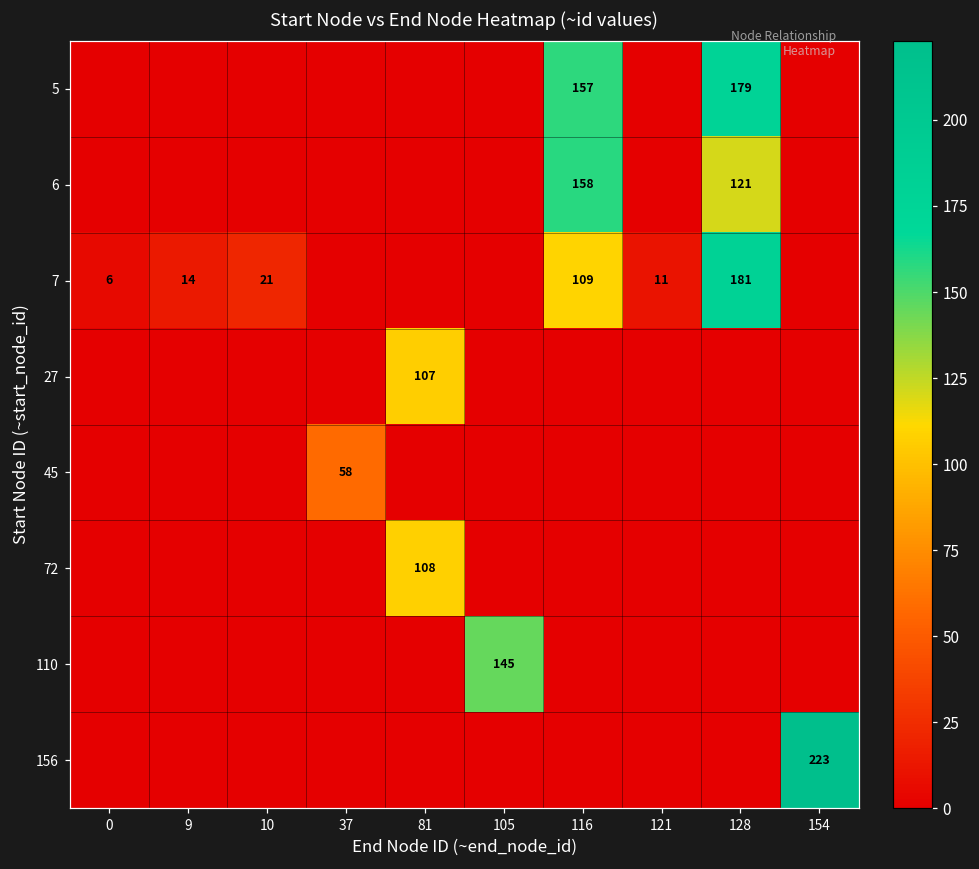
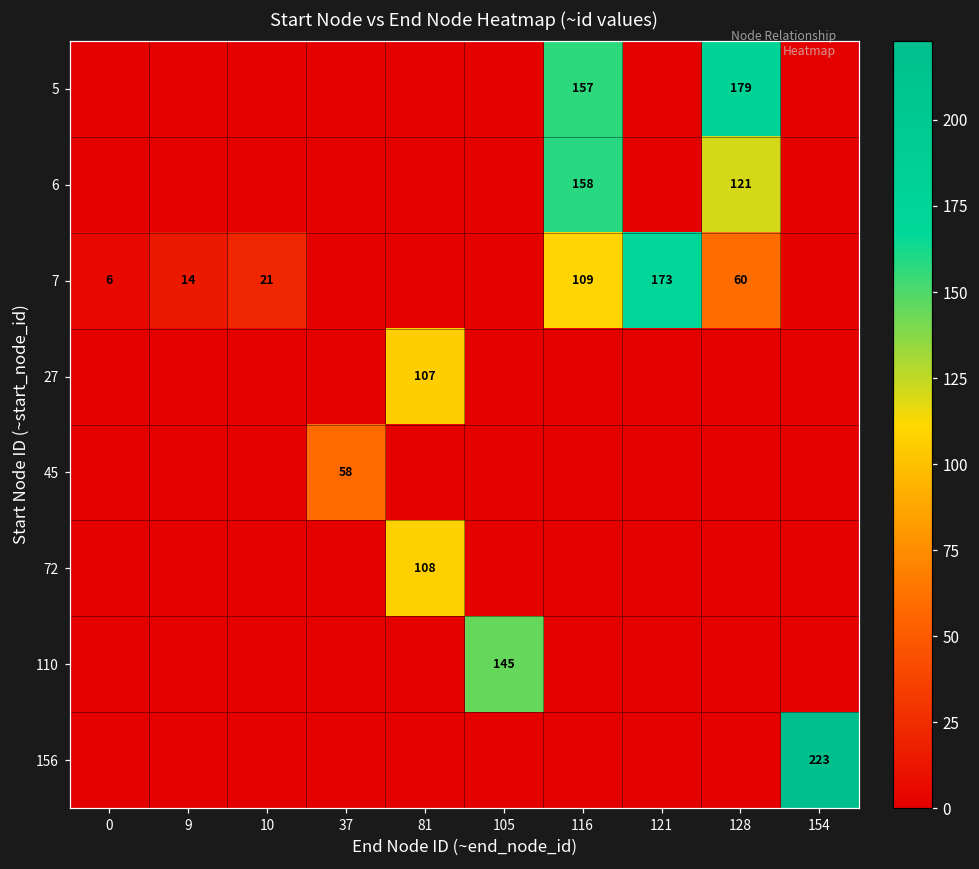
7, 121: 11 -> 173
7, 128: 181 -> 60
